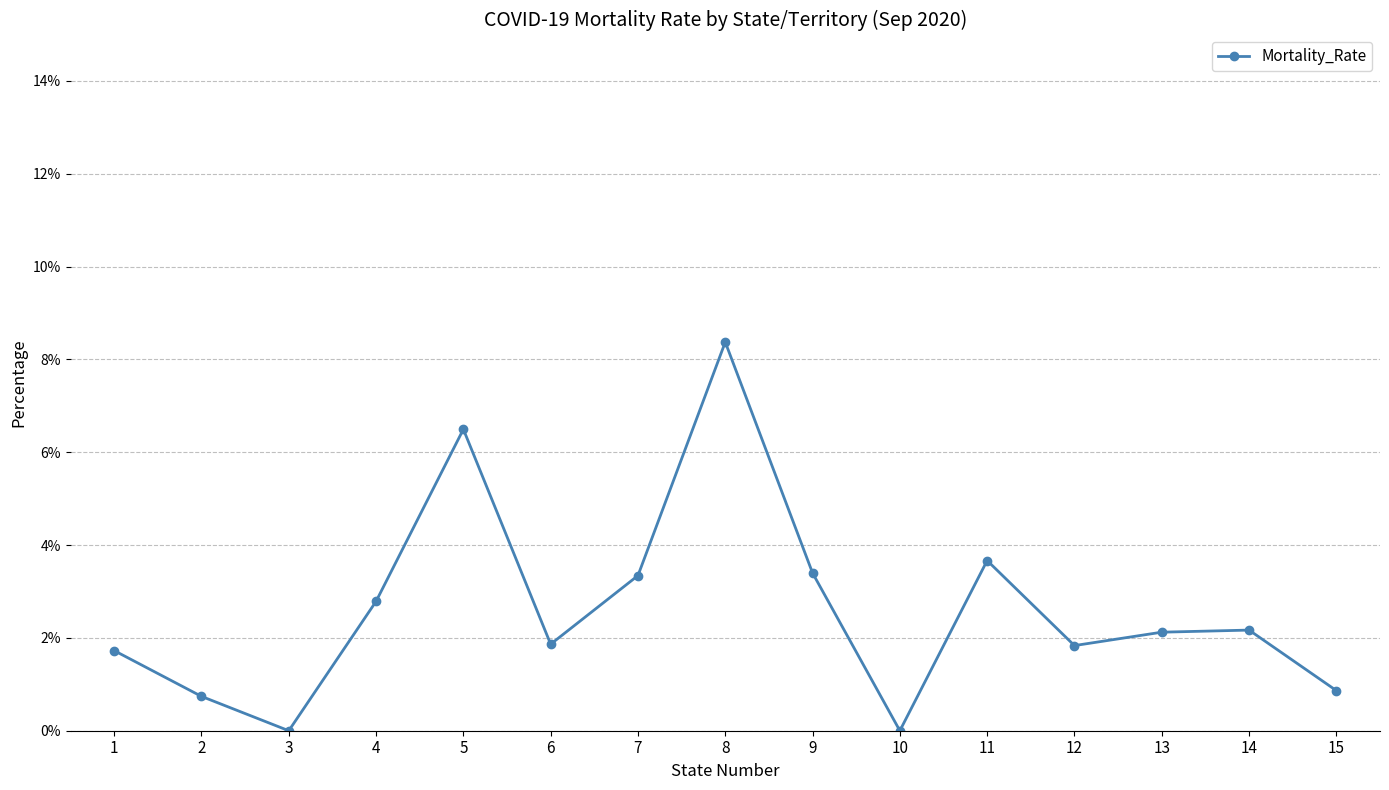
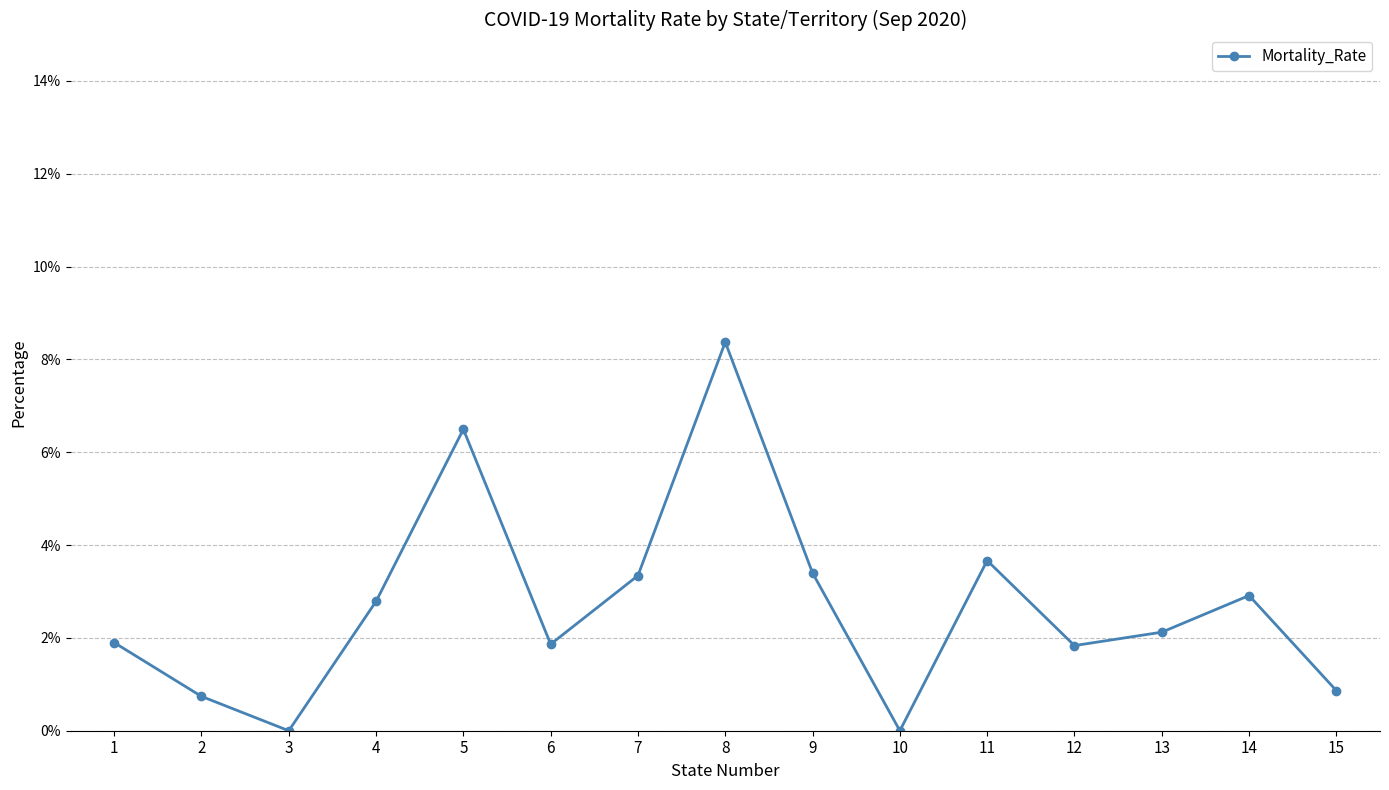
1: 1.7% -> 1.9%
14: 2.2% -> 2.9%
